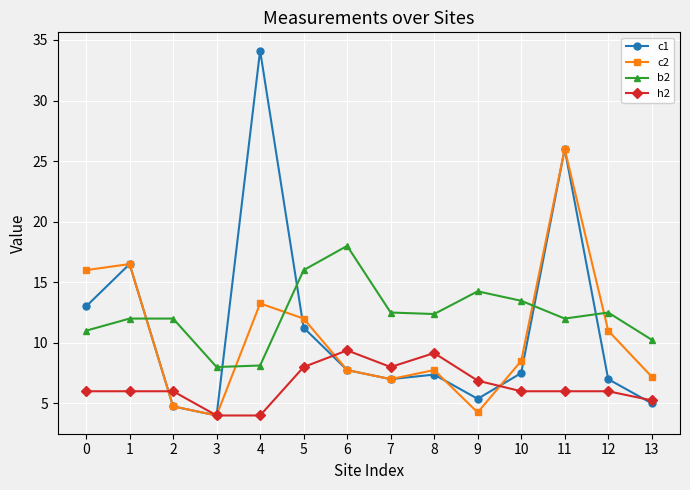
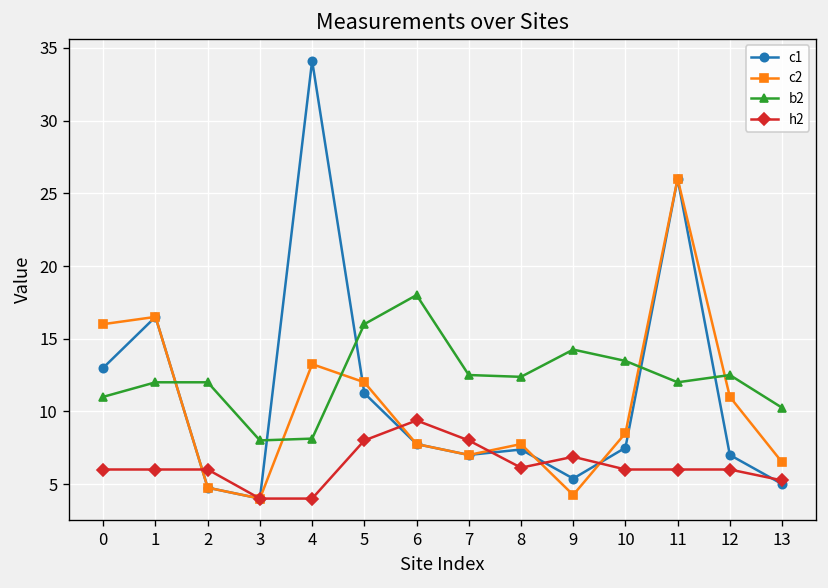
h2, 8: 9.2 -> 6.1
c2, 13: 7.2 -> 6.5
